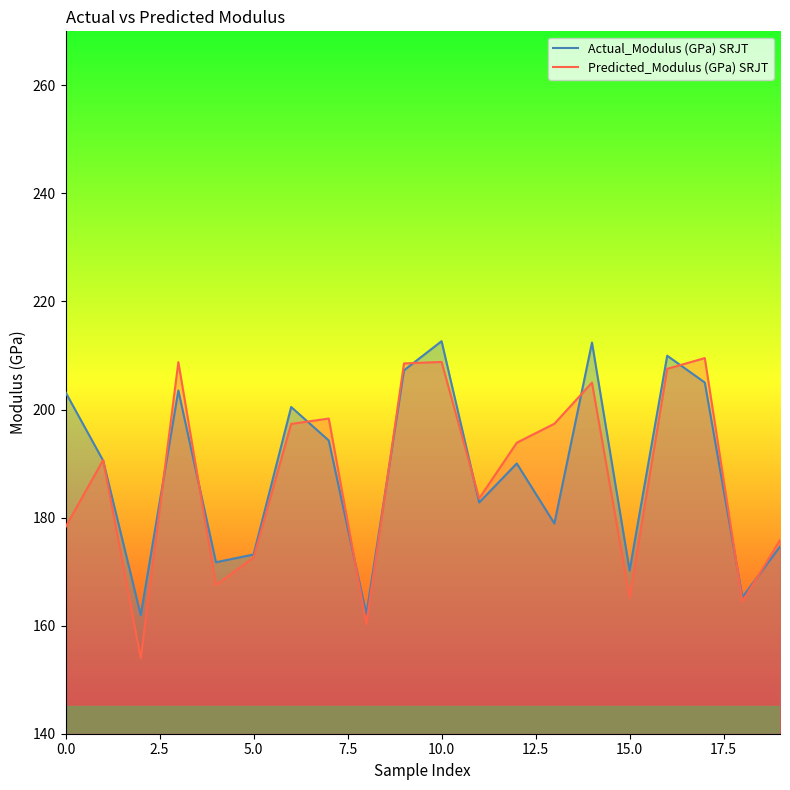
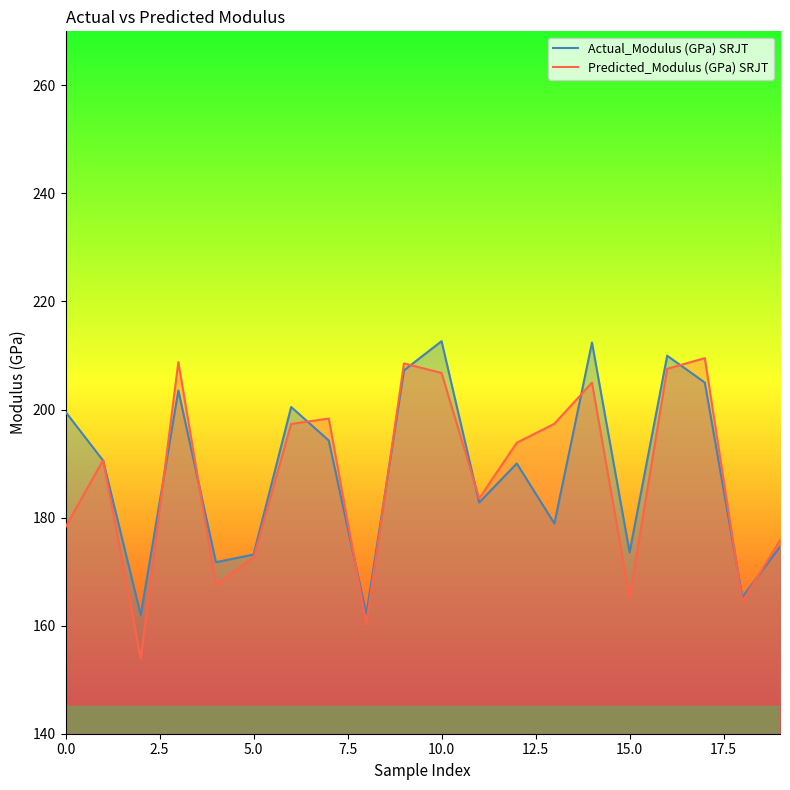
Actual_Modulus (GPa) SRJT, 0.0: 203 -> 200
Predicted_Modulus (GPa) SRJT, 10.0: 209 -> 207
Actual_Modulus (GPa) SRJT, 15.0: 170 -> 174
